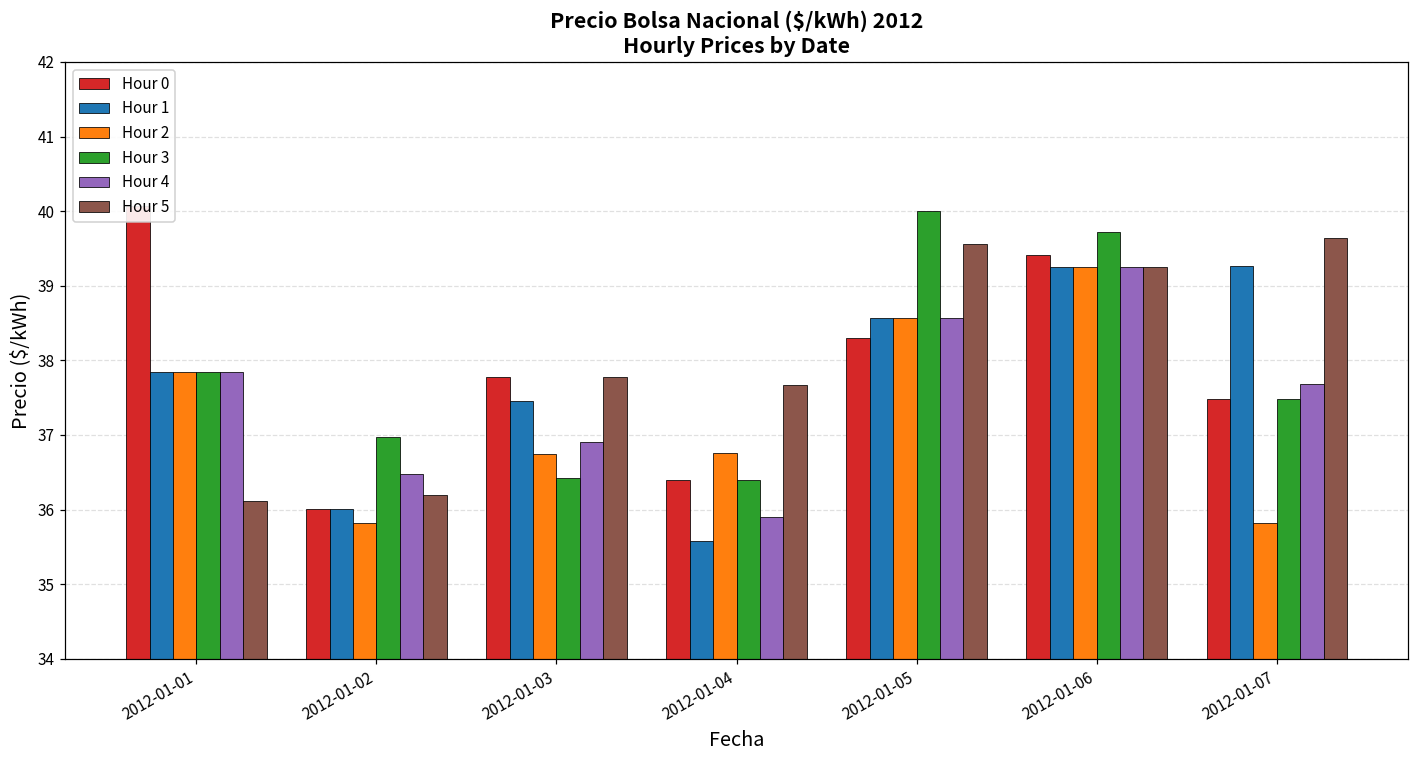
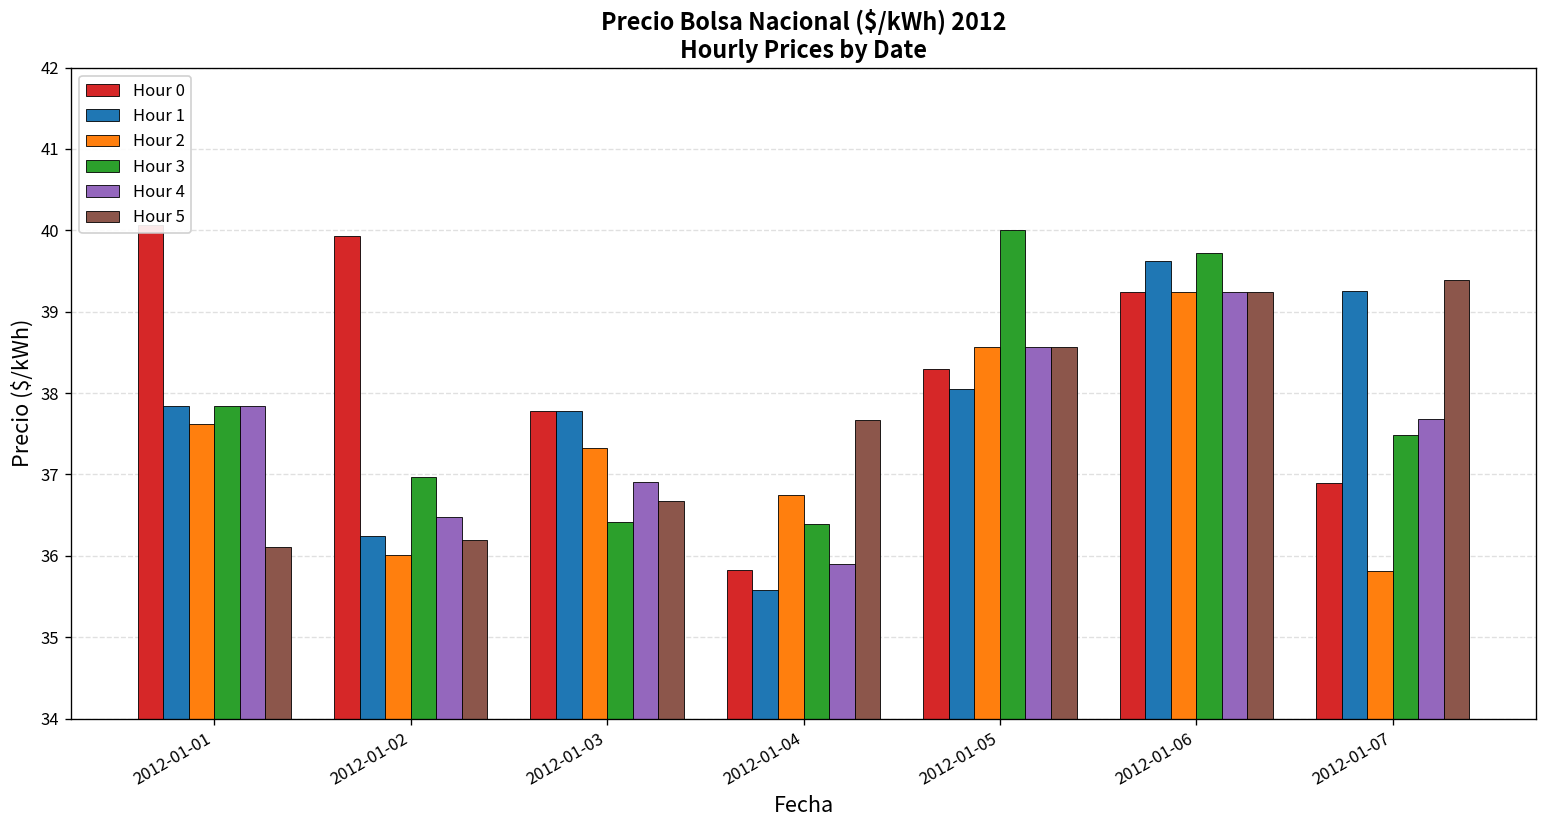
Hour 2, 2012-01-01: 37.8 -> 37.6
Hour 0, 2012-01-02: 36.0 -> 39.9
Hour 1, 2012-01-02: 36.0 -> 36.2
Hour 2, 2012-01-02: 35.8 -> 36.0
Hour 1, 2012-01-03: 37.5 -> 37.8
Hour 2, 2012-01-03: 36.7 -> 37.3
Hour 5, 2012-01-03: 37.8 -> 36.7
Hour 0, 2012-01-04: 36.4 -> 35.8
Hour 1, 2012-01-05: 38.6 -> 38.1
Hour 5, 2012-01-05: 39.6 -> 38.6
Hour 0, 2012-01-06: 39.4 -> 39.2
Hour 1, 2012-01-06: 39.2 -> 39.6
Hour 0, 2012-01-07: 37.5 -> 36.9
Hour 5, 2012-01-07: 39.6 -> 39.4
